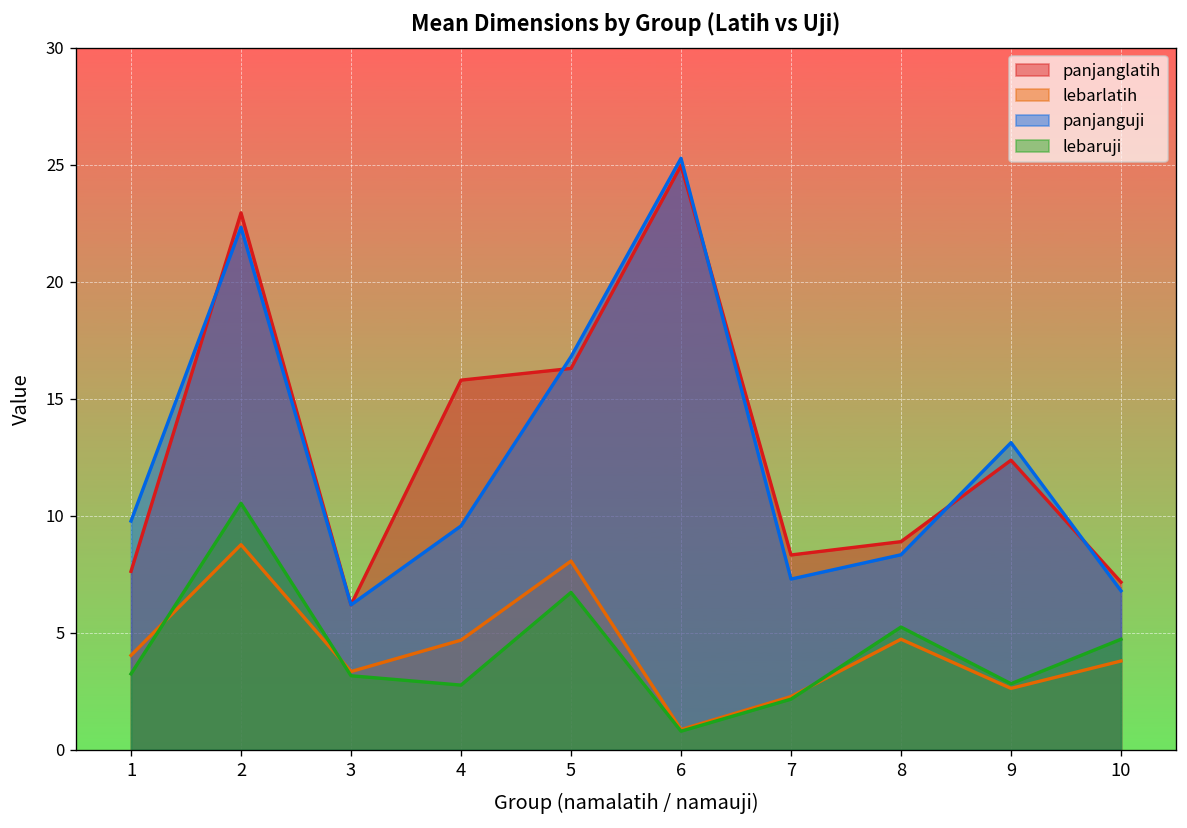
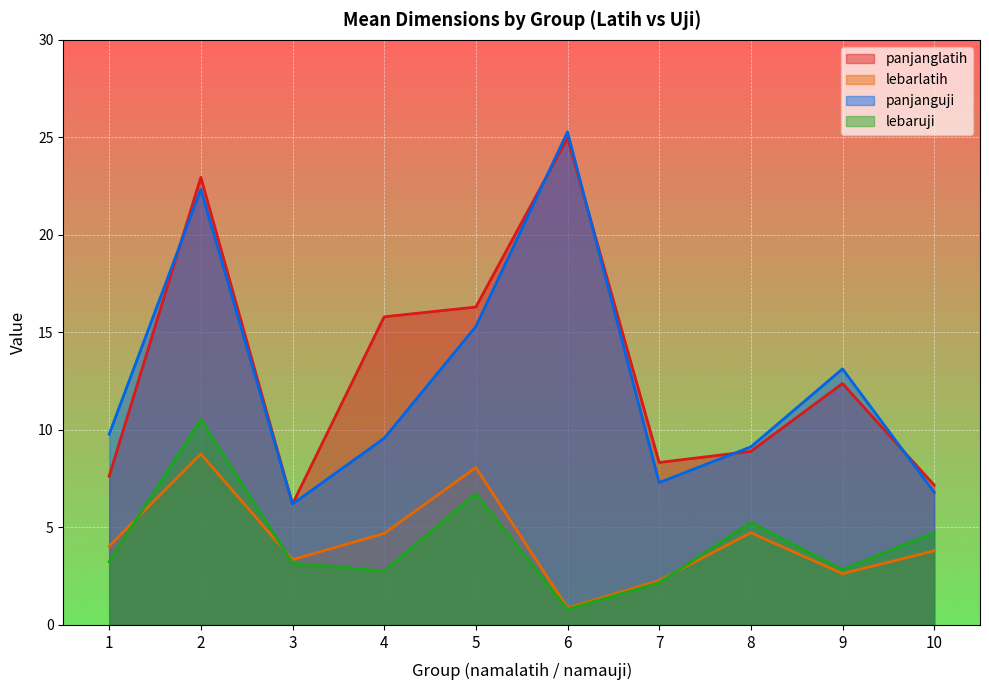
panjanguji, 5: 16.8 -> 15.3
panjanguji, 8: 8.3 -> 9.1
